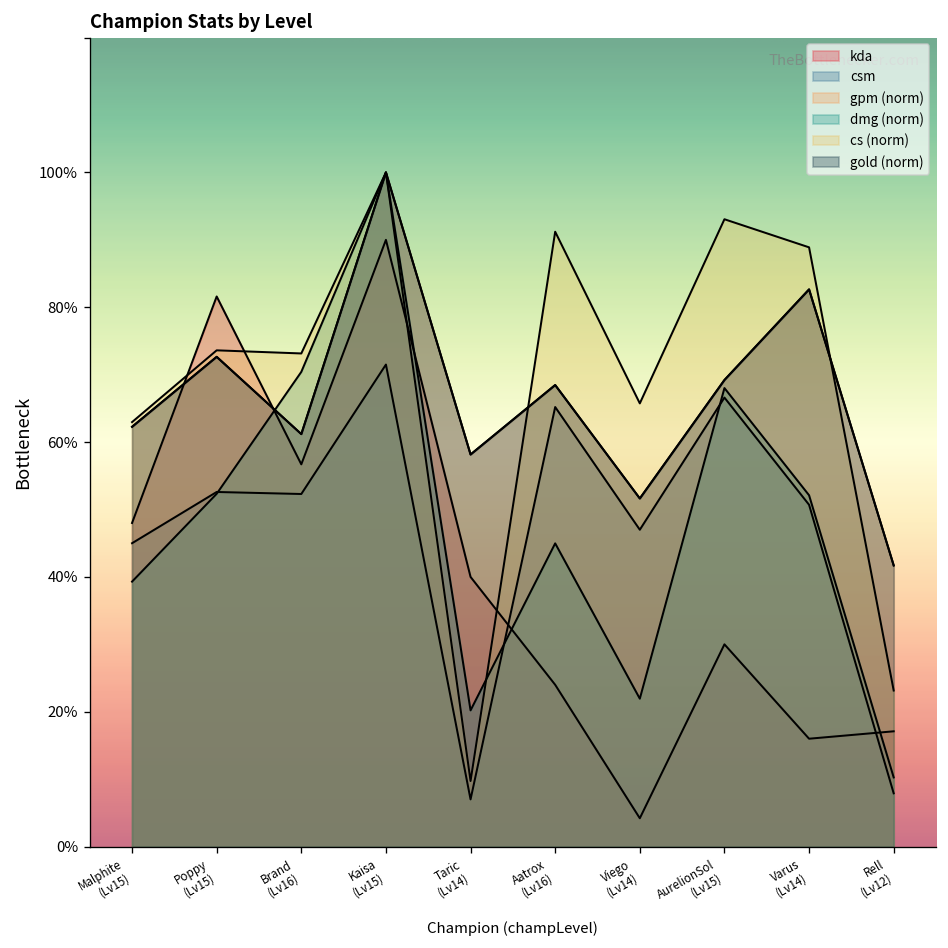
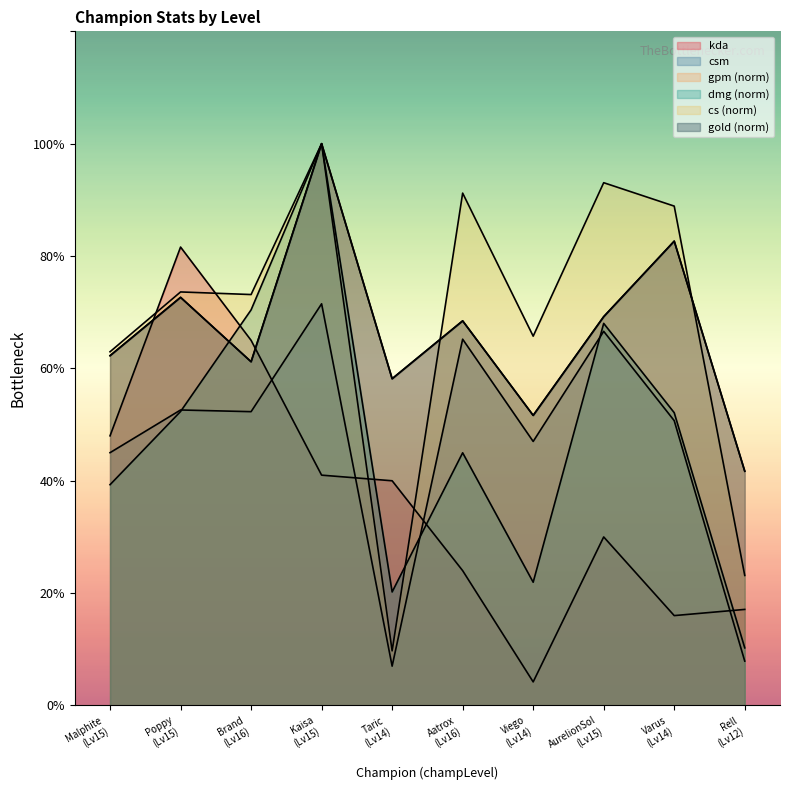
kda, Brand (Lv16): 57% -> 65%
kda, Kaisa (Lv15): 90% -> 41%
